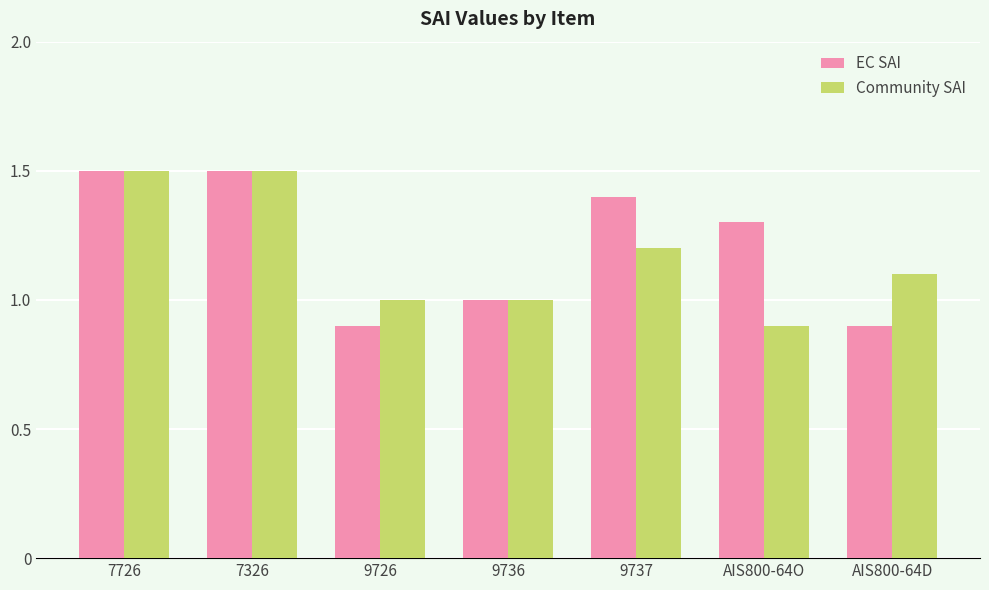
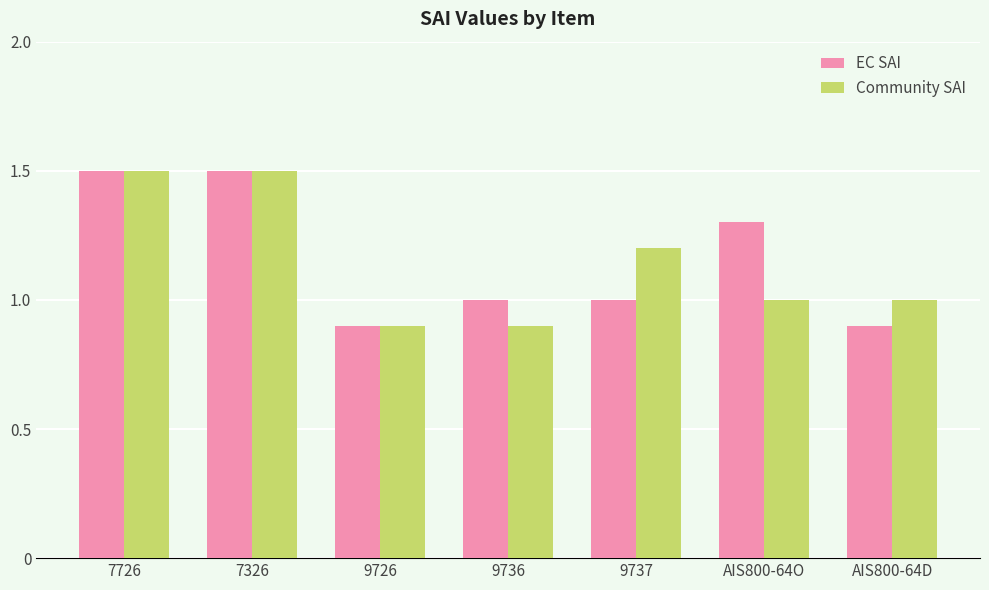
Community SAI, 9726: 1.0 -> 0.9
Community SAI, 9736: 1.0 -> 0.9
EC SAI, 9737: 1.4 -> 1.0
Community SAI, AIS800-64O: 0.9 -> 1.0
Community SAI, AIS800-64D: 1.1 -> 1.0
